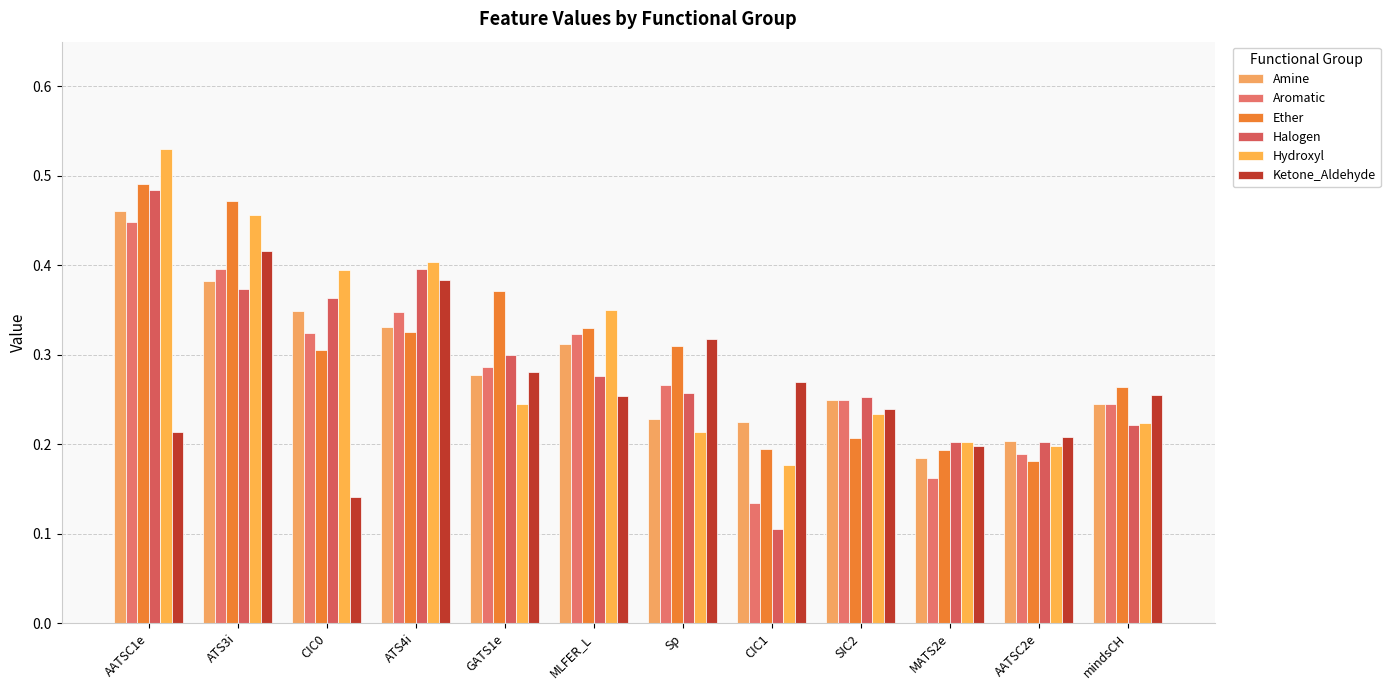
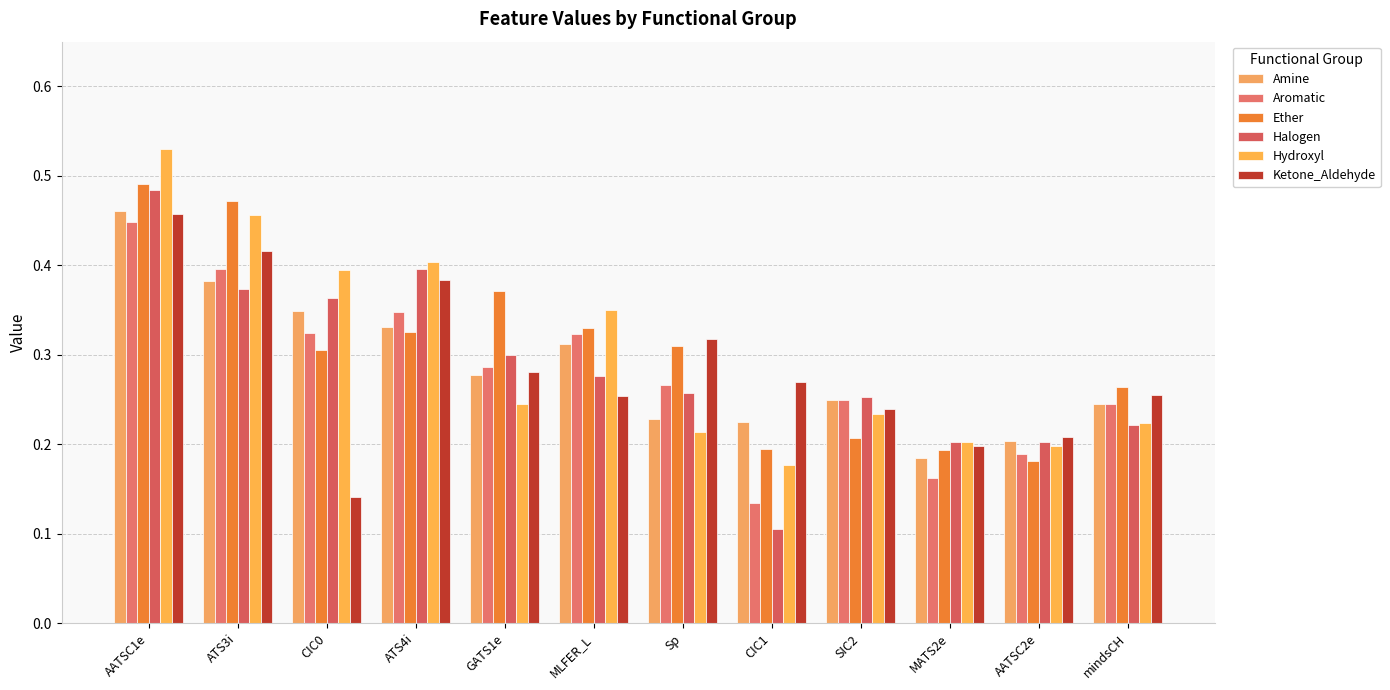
Ketone_Aldehyde, AATSC1e: 0.21 -> 0.46
